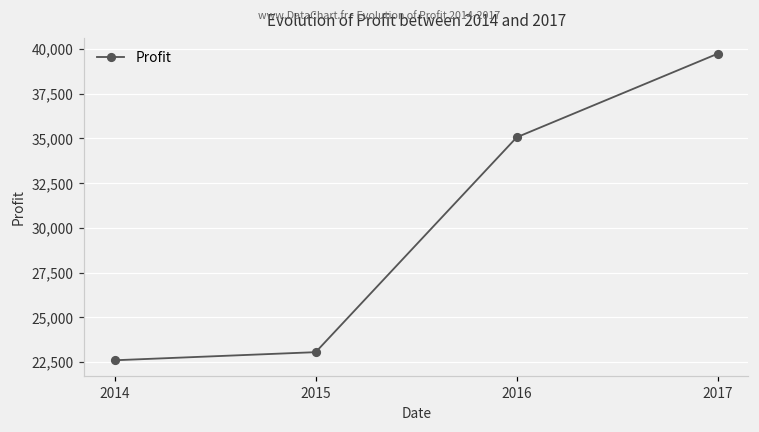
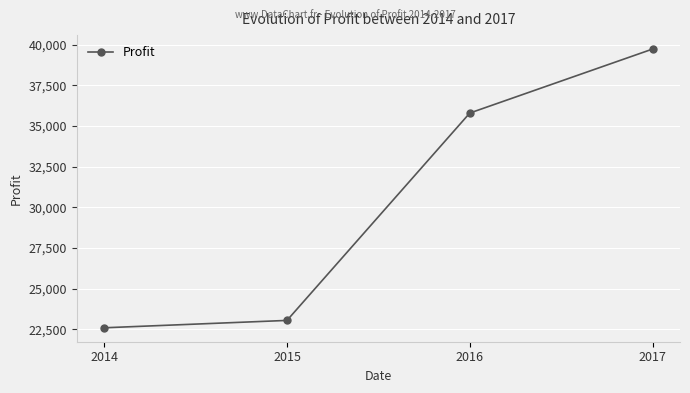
2016: 35,100 -> 35,800
